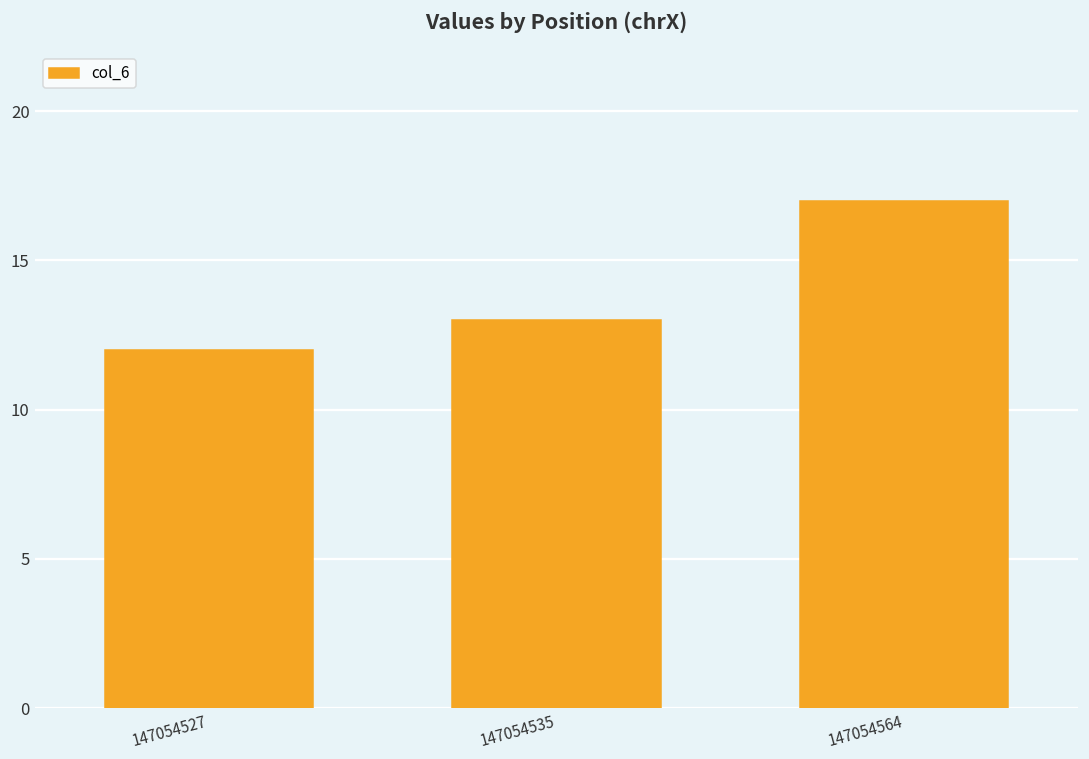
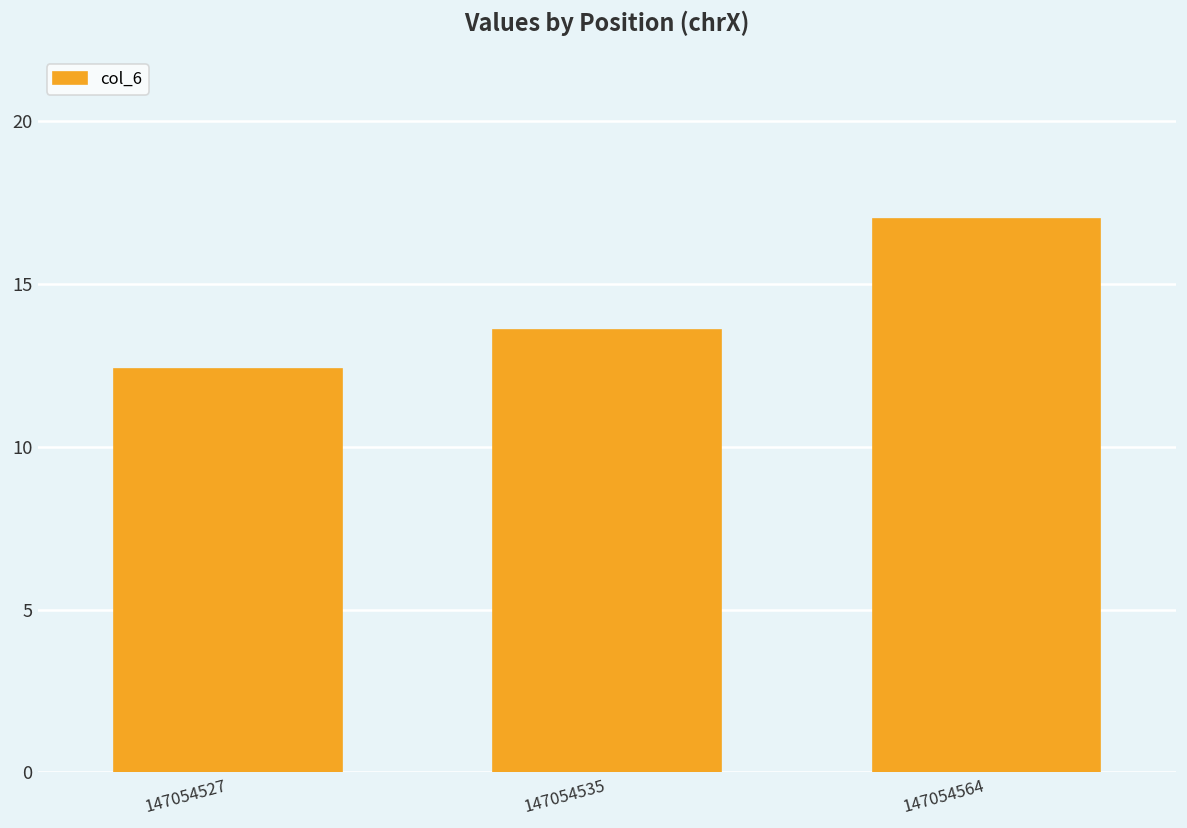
147054527: 12.0 -> 12.4
147054535: 13.0 -> 13.6
